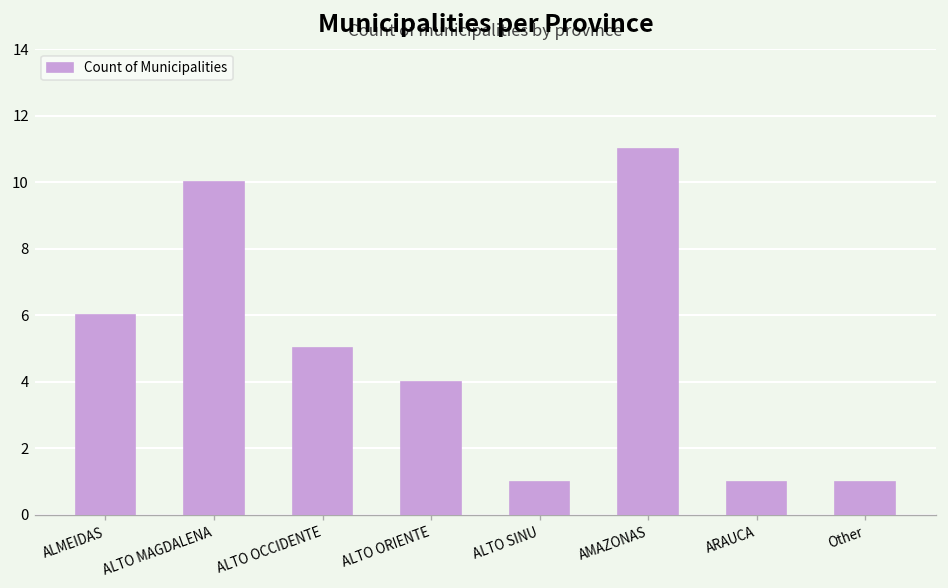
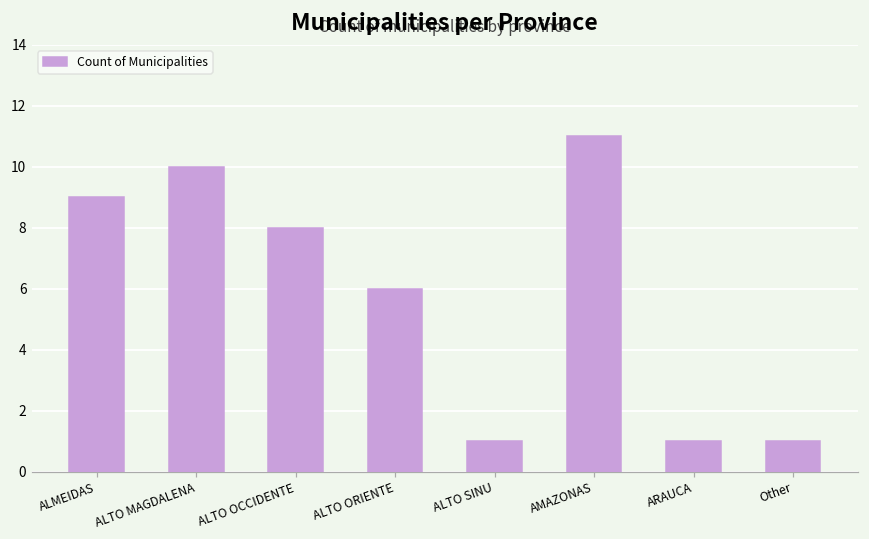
ALMEIDAS: 6 -> 9
ALTO OCCIDENTE: 5 -> 8
ALTO ORIENTE: 4 -> 6
